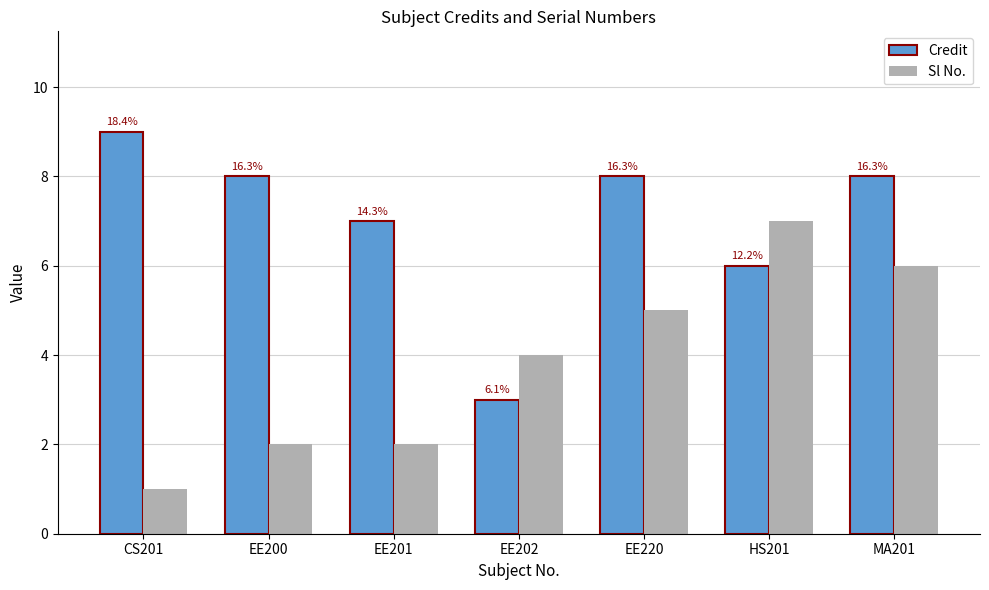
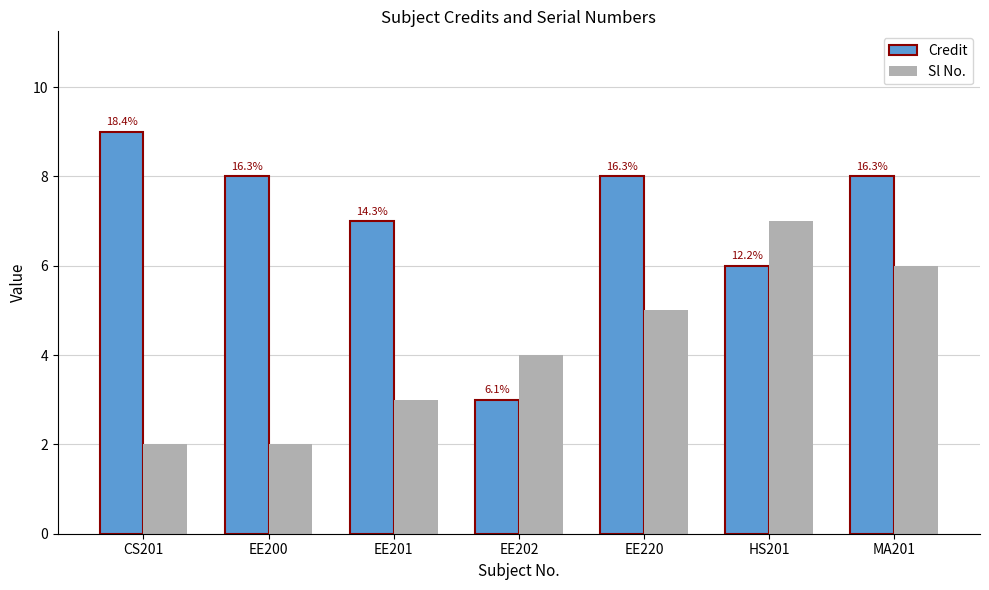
Sl No., CS201: 1 -> 2
Sl No., EE201: 2 -> 3
